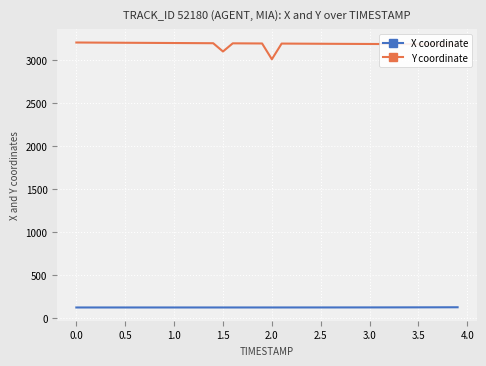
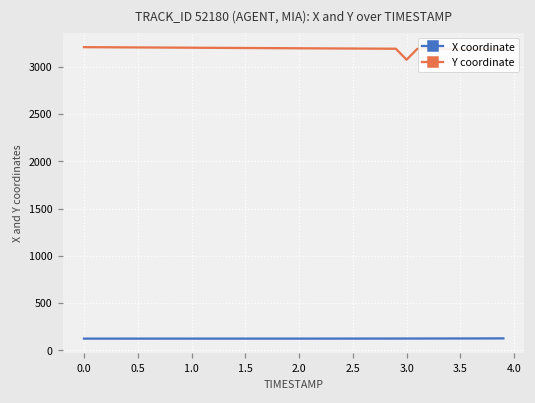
Y coordinate, 1.5: 3100 -> 3200
Y coordinate, 2.0: 3000 -> 3200
Y coordinate, 3.0: 3200 -> 3100
